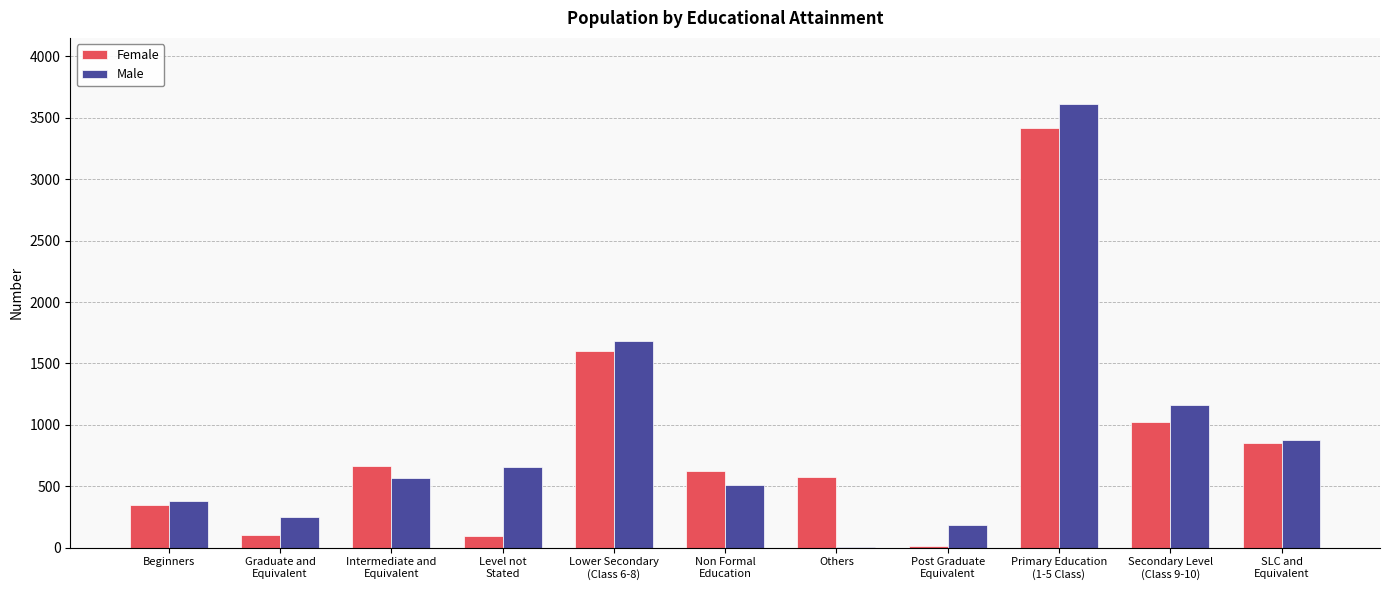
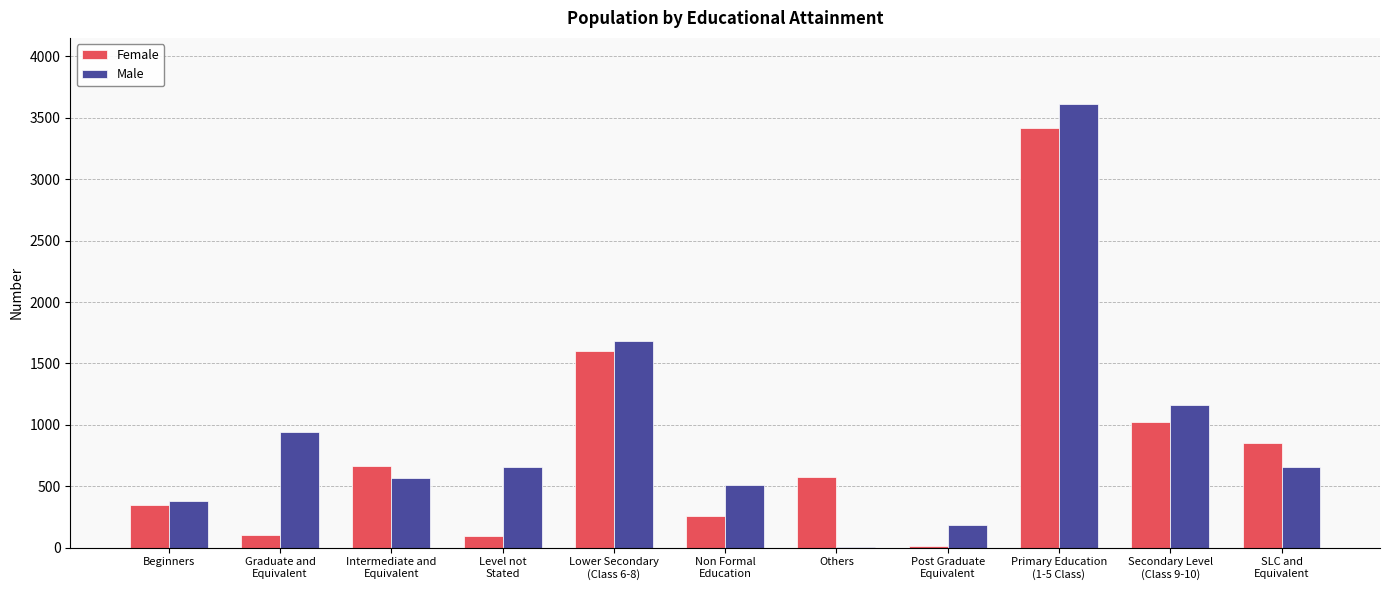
Male, Graduate and Equivalent: 250 -> 940
Female, Non Formal Education: 620 -> 260
Male, SLC and Equivalent: 870 -> 660
